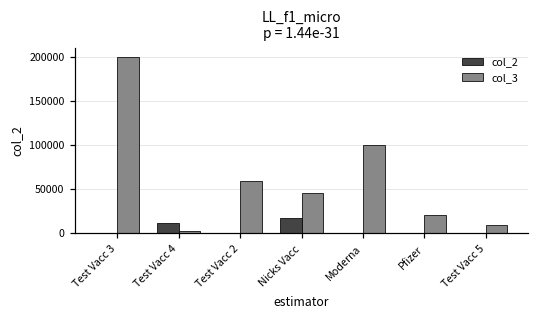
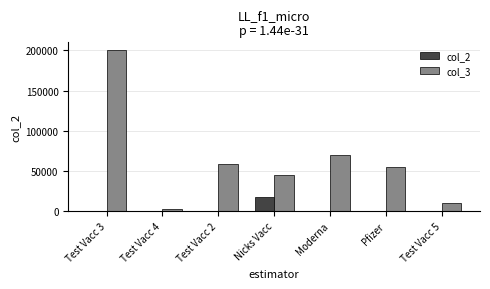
col_2, Test Vacc 4: 10000 -> 0
col_3, Moderna: 100000 -> 70000
col_3, Pfizer: 20000 -> 60000
